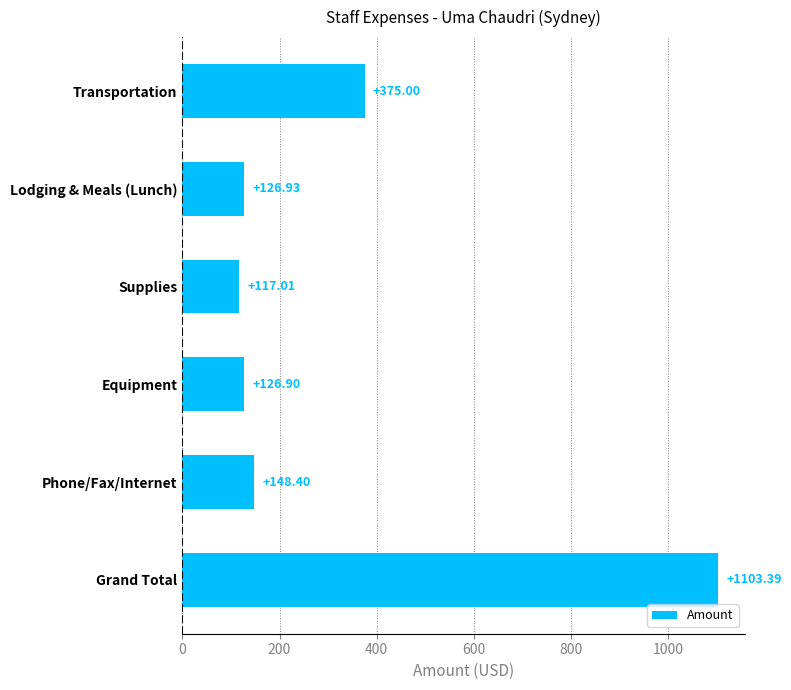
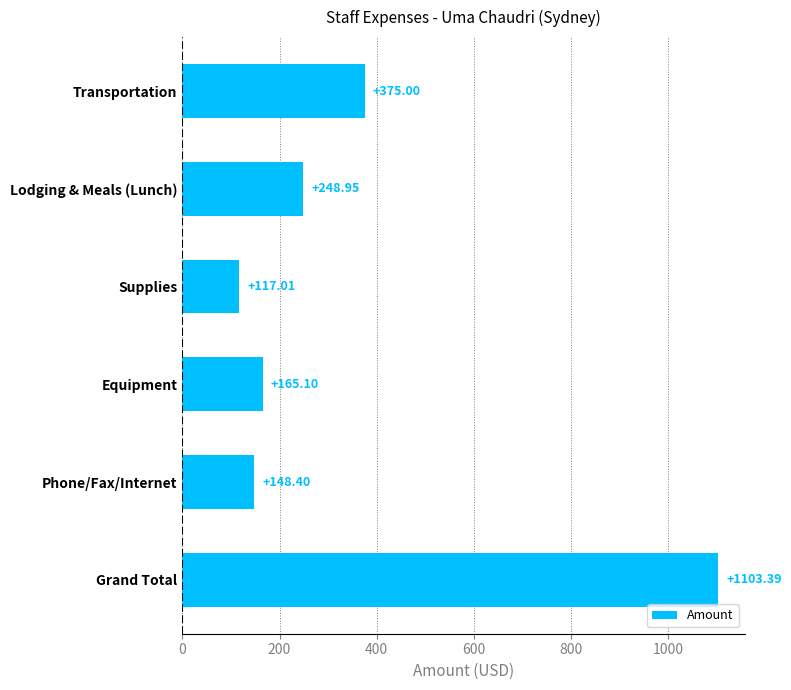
Lodging & Meals (Lunch): +126.93 -> +248.95
Equipment: +126.90 -> +165.10
